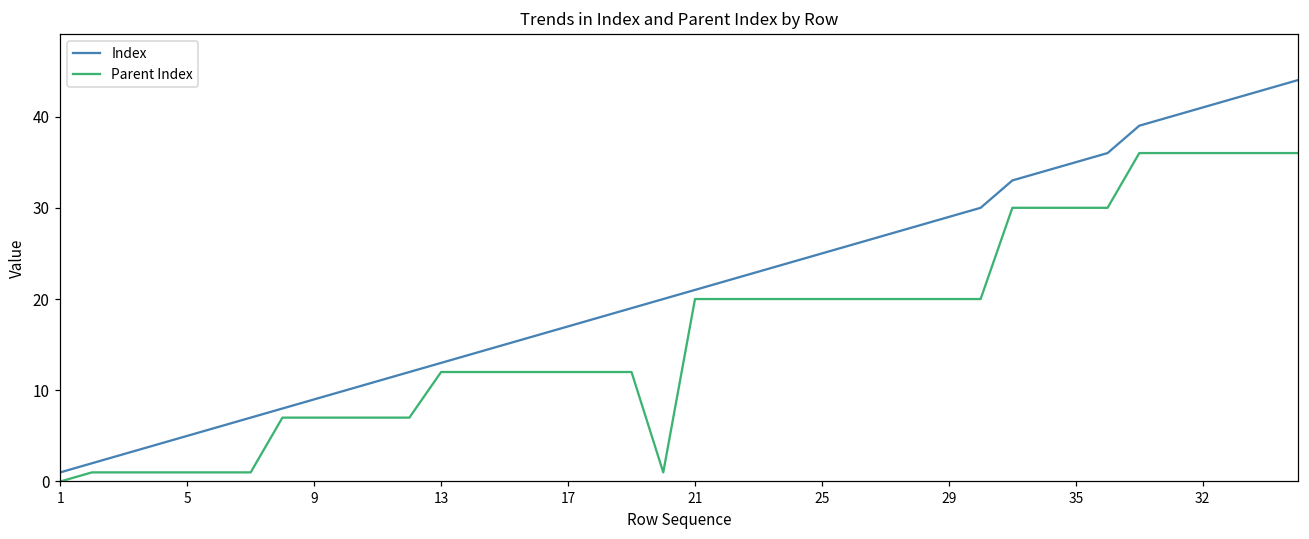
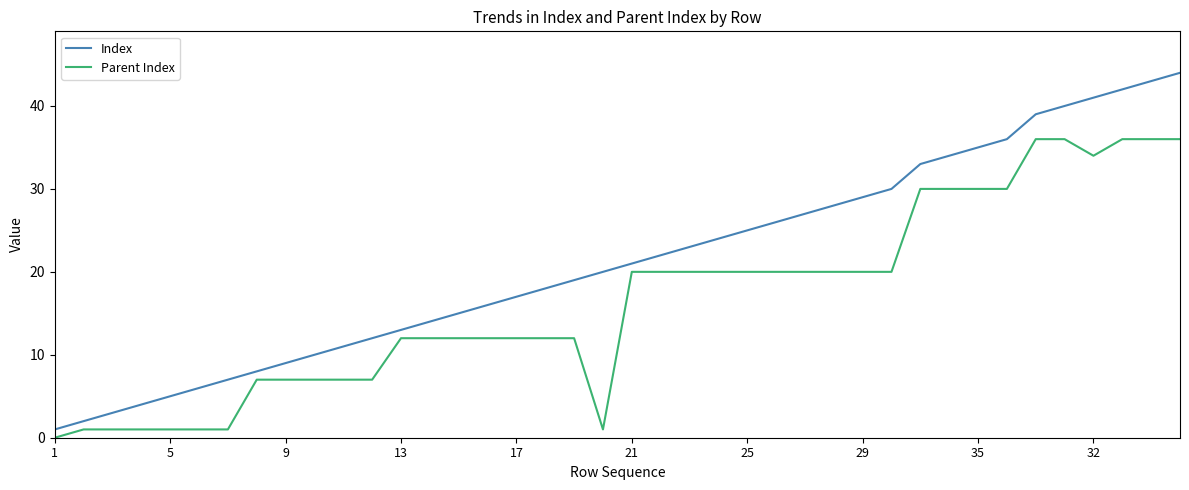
Parent Index, 32: 36 -> 34
